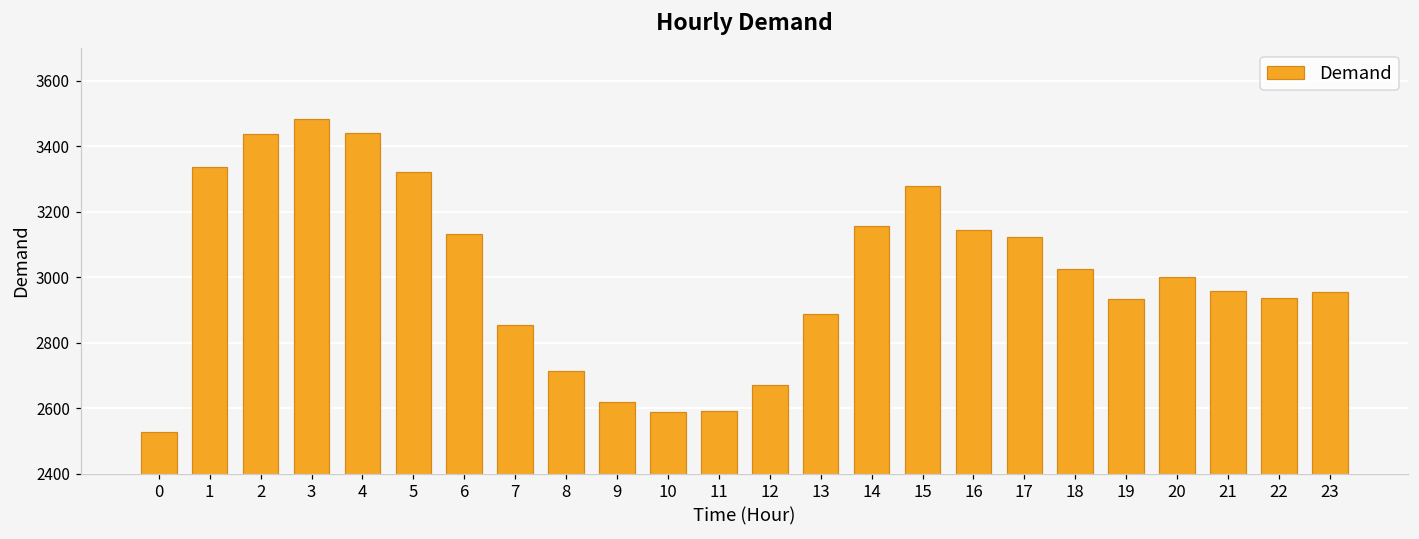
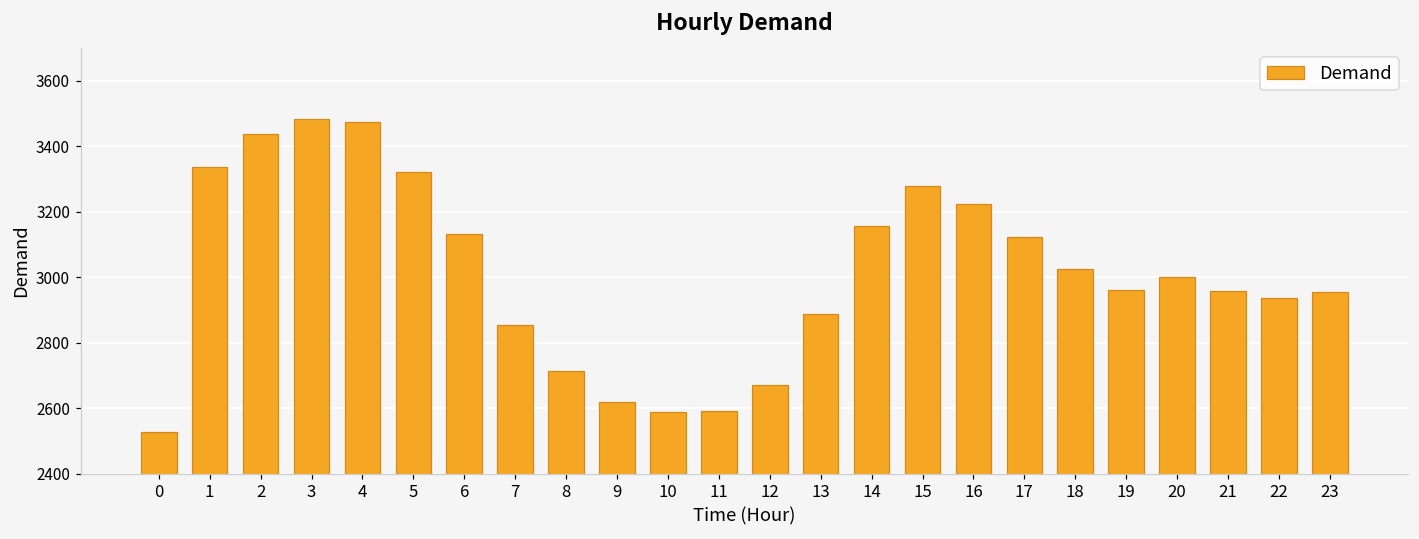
4: 3440 -> 3470
16: 3140 -> 3220
19: 2930 -> 2960
